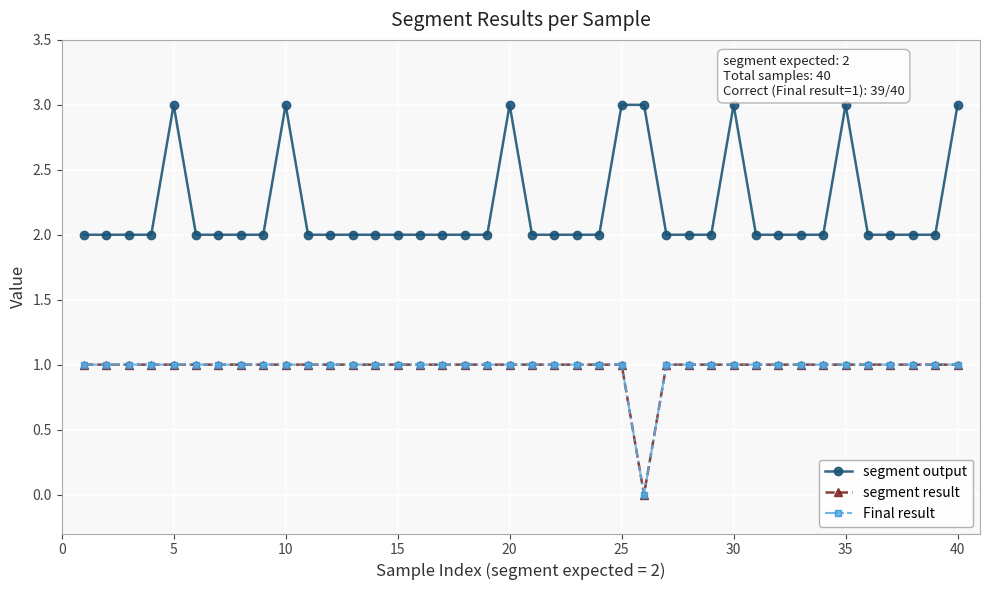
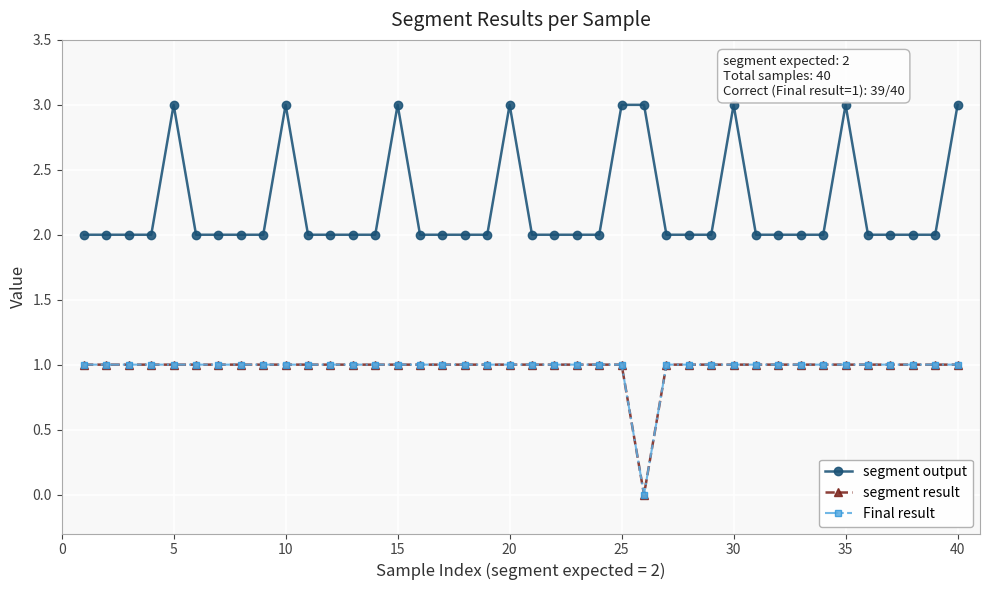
segment output, 15: 2 -> 3
